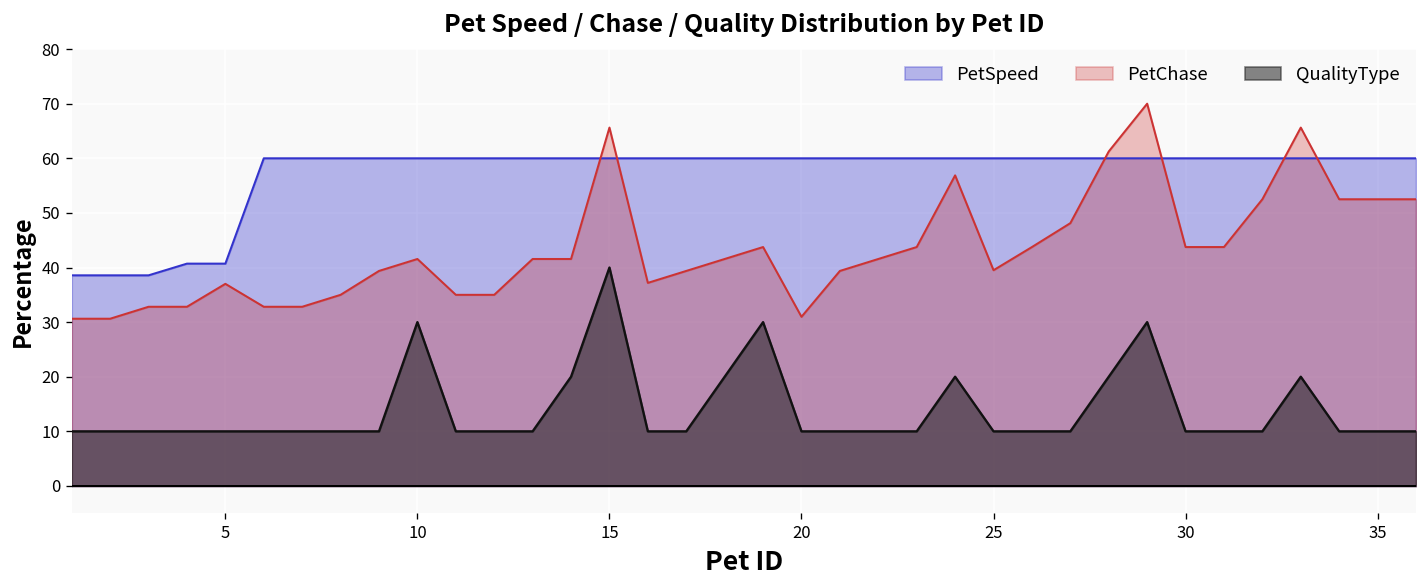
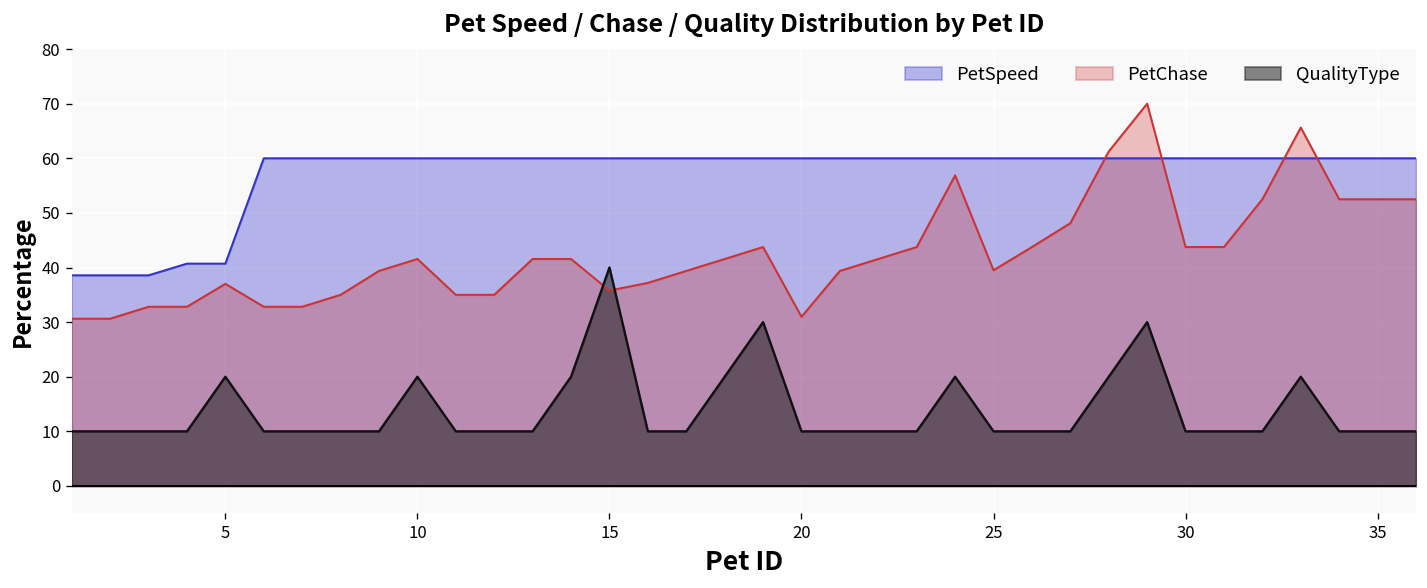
QualityType, 5: 10 -> 20
QualityType, 10: 30 -> 20
PetChase, 15: 66 -> 36
